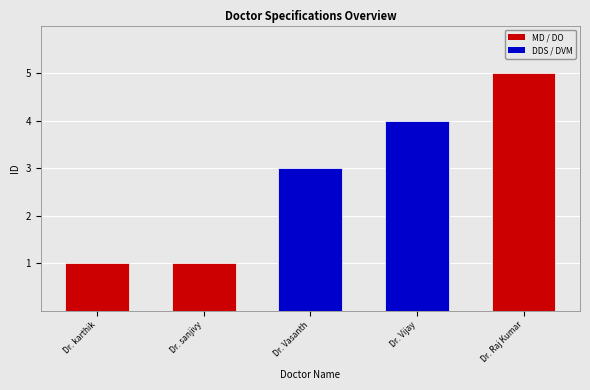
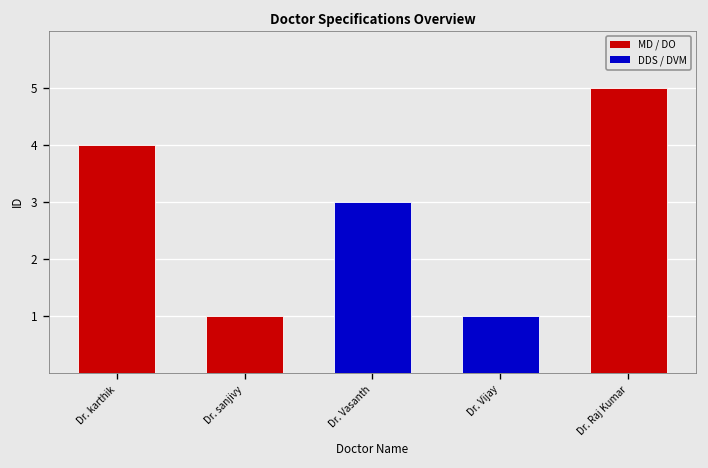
Dr. karthik: 1 -> 4
Dr. Vijay: 4 -> 1
